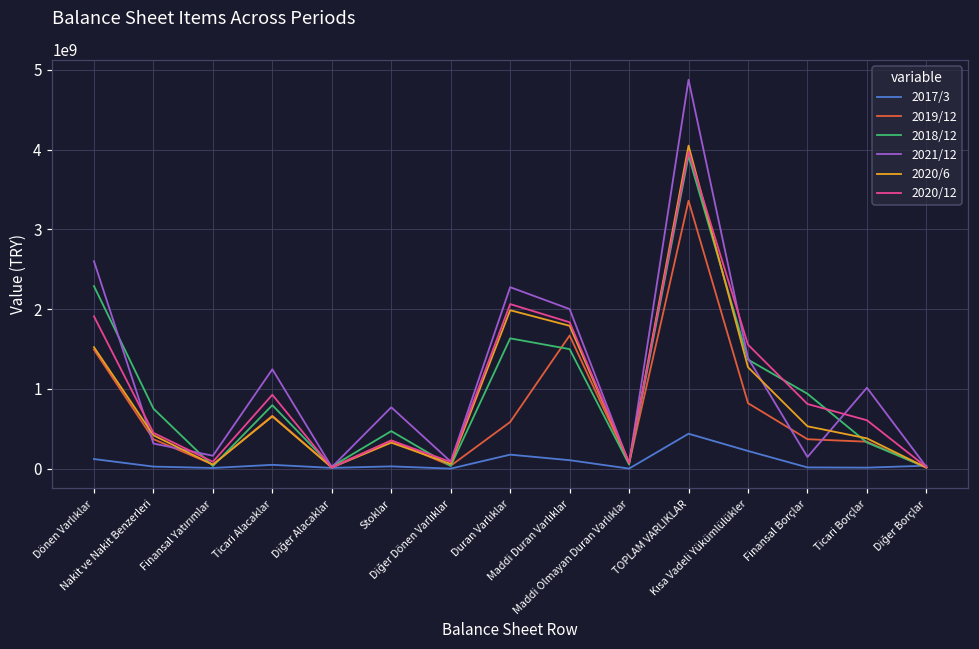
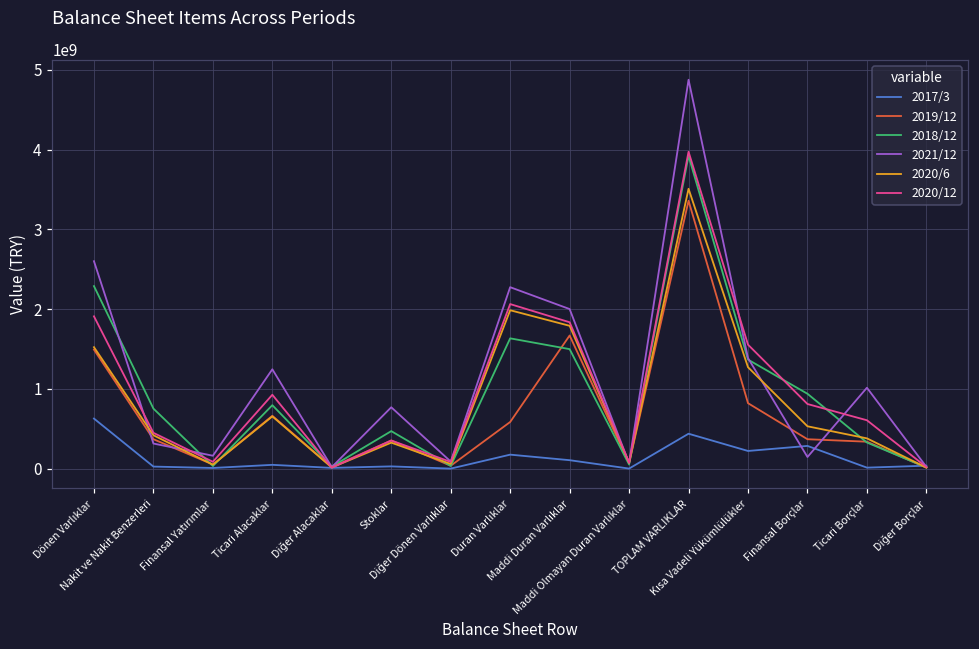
2017/3, Dönen Varlıklar: 100000000 -> 600000000
2020/6, TOPLAM VARLIKLAR: 4000000000 -> 3500000000
2017/3, Finansal Borçlar: 0 -> 300000000
